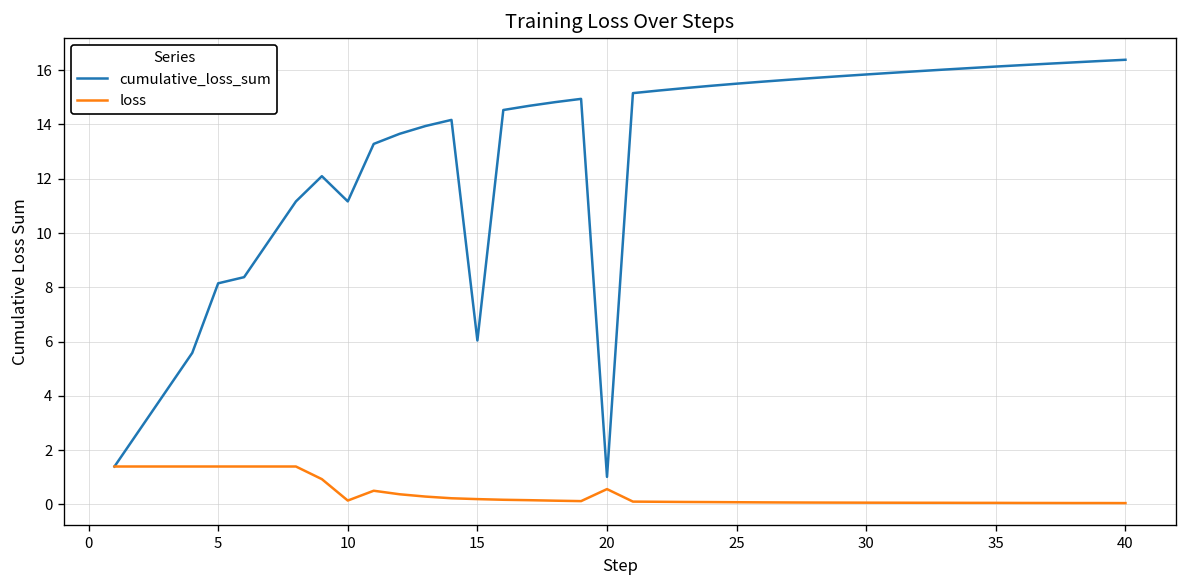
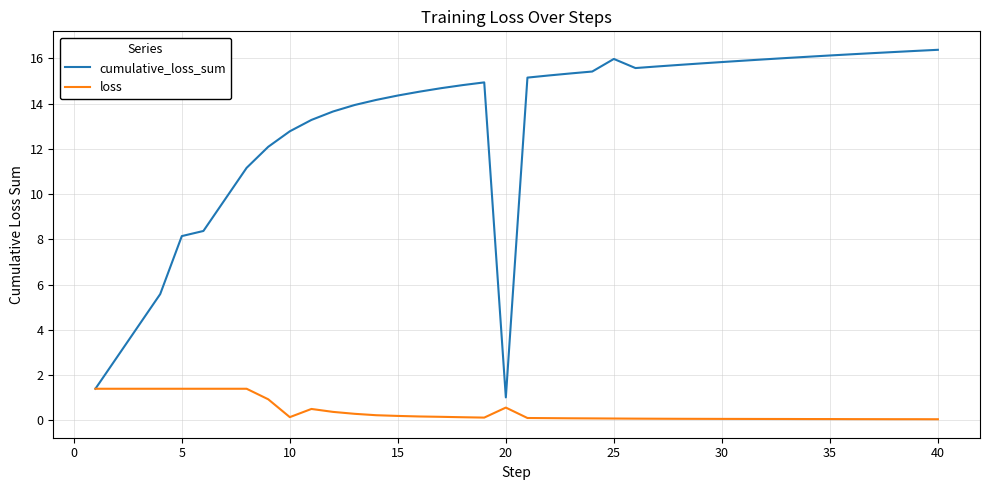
cumulative_loss_sum, 10: 11.2 -> 12.8
cumulative_loss_sum, 15: 6.0 -> 14.4
cumulative_loss_sum, 25: 15.5 -> 16.0
